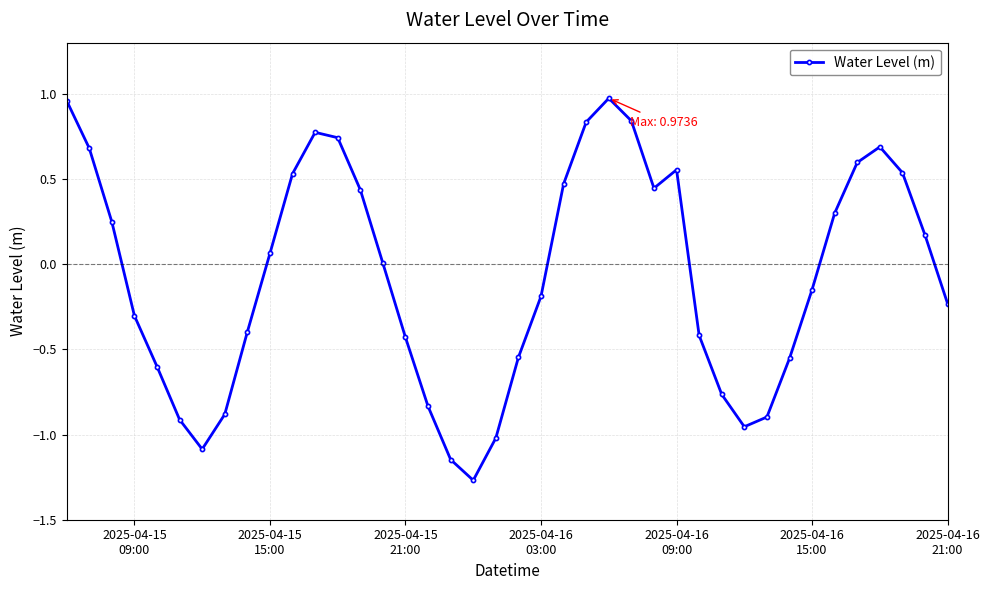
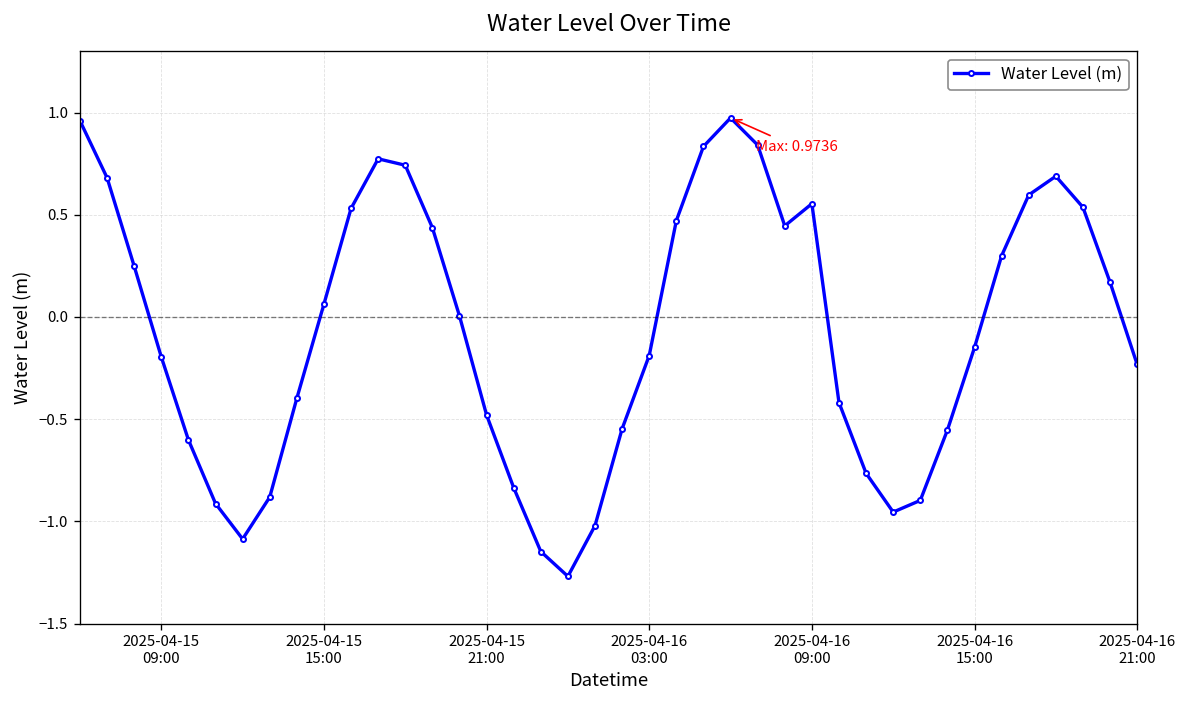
2025-04-15 09:00: -0.30 -> -0.20
2025-04-15 21:00: -0.43 -> -0.48
